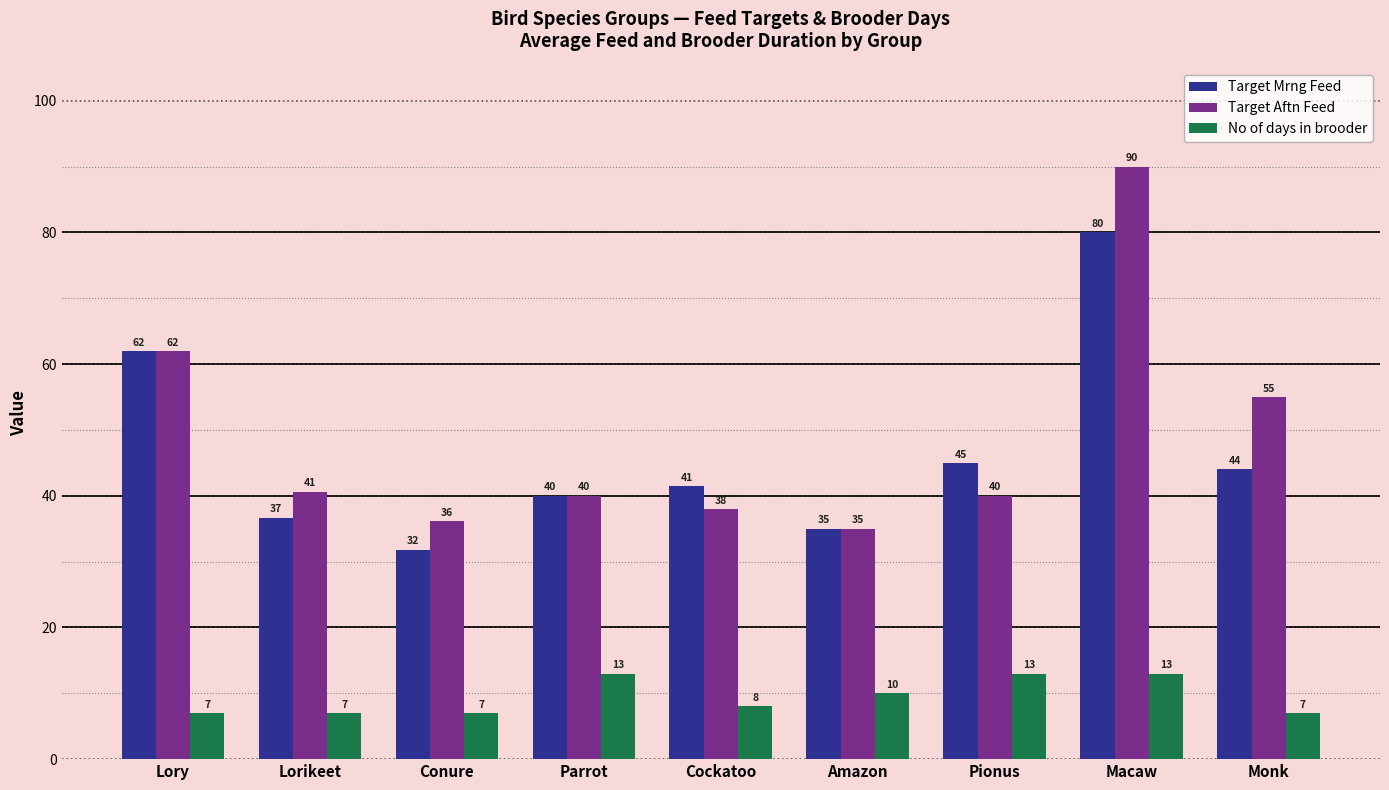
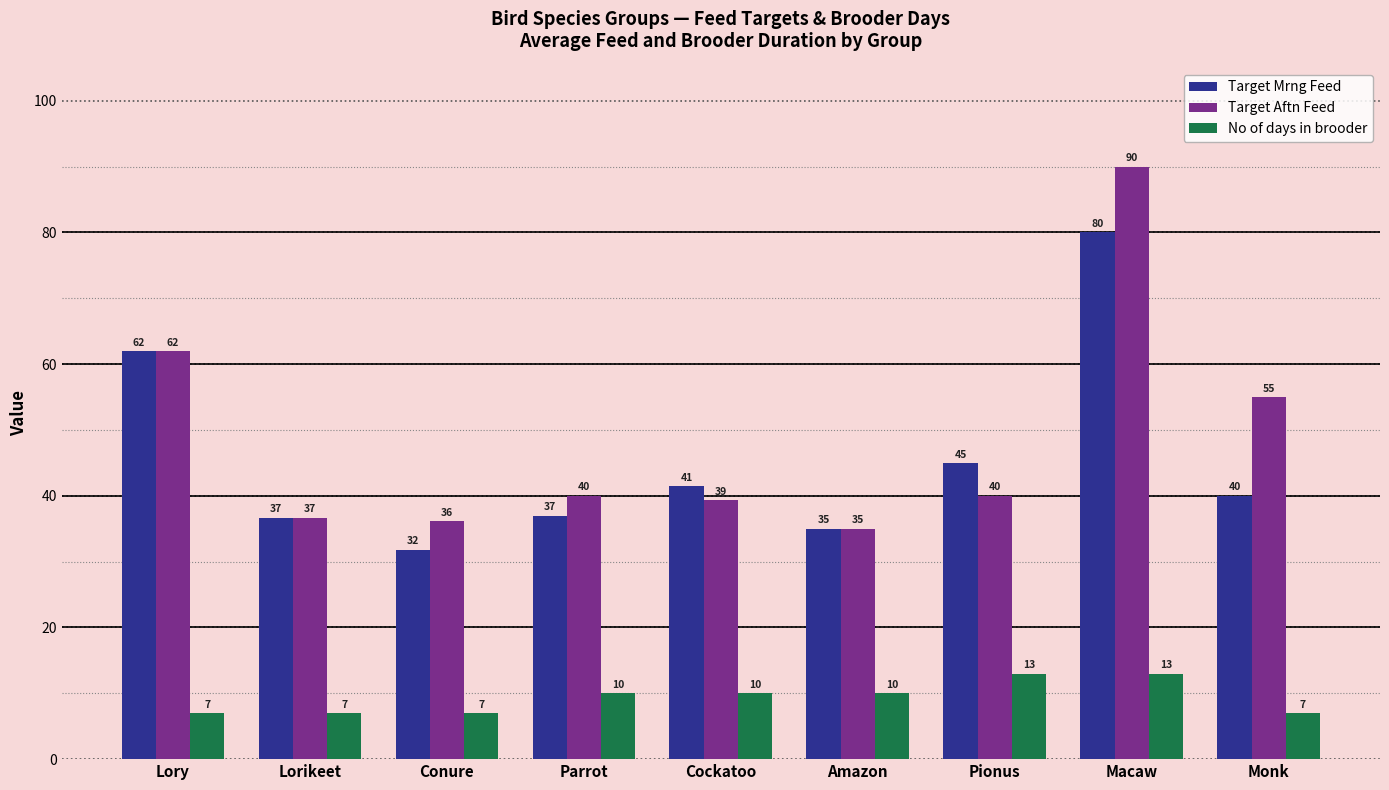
Target Aftn Feed, Lorikeet: 41 -> 37
Target Mrng Feed, Parrot: 40 -> 37
No of days in brooder, Parrot: 13 -> 10
Target Aftn Feed, Cockatoo: 38 -> 39
No of days in brooder, Cockatoo: 8 -> 10
Target Mrng Feed, Monk: 44 -> 40
